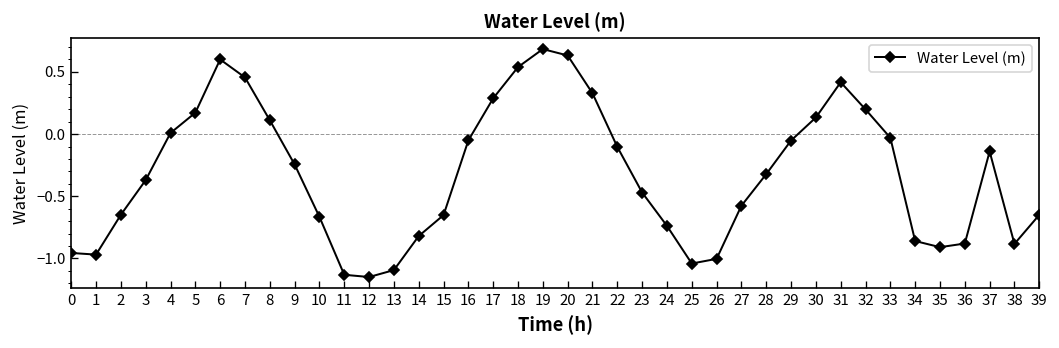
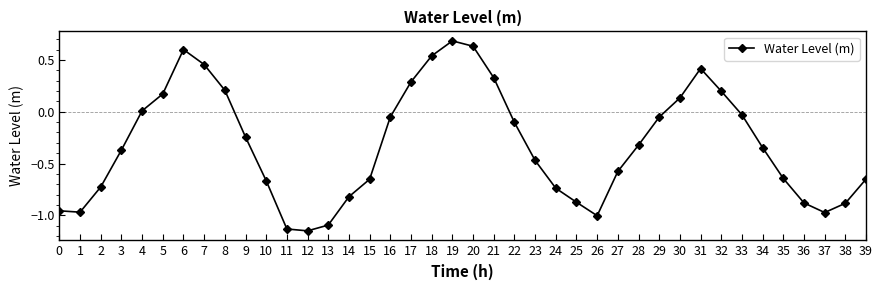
2: -0.65 -> -0.73
8: 0.11 -> 0.21
25: -1.04 -> -0.87
34: -0.86 -> -0.35
35: -0.91 -> -0.64
37: -0.14 -> -0.97
